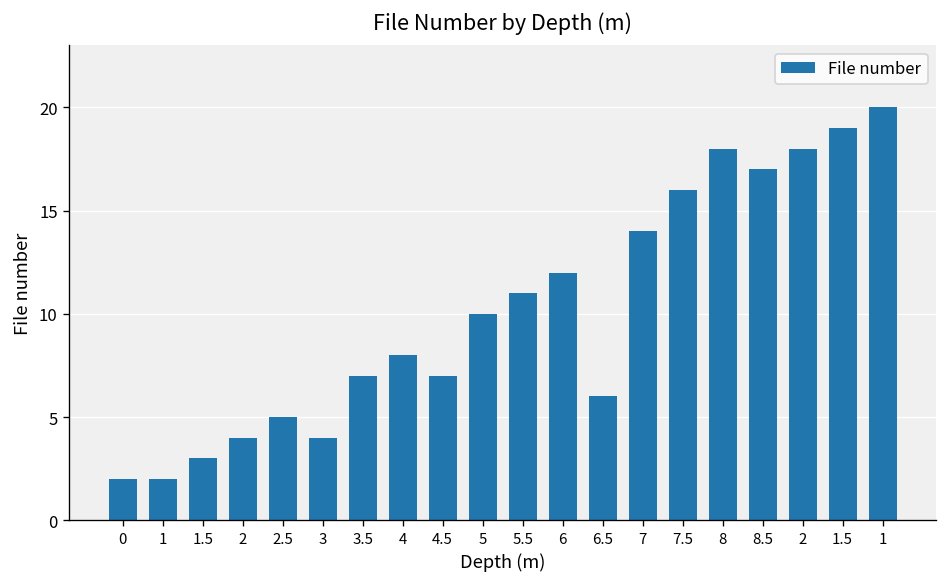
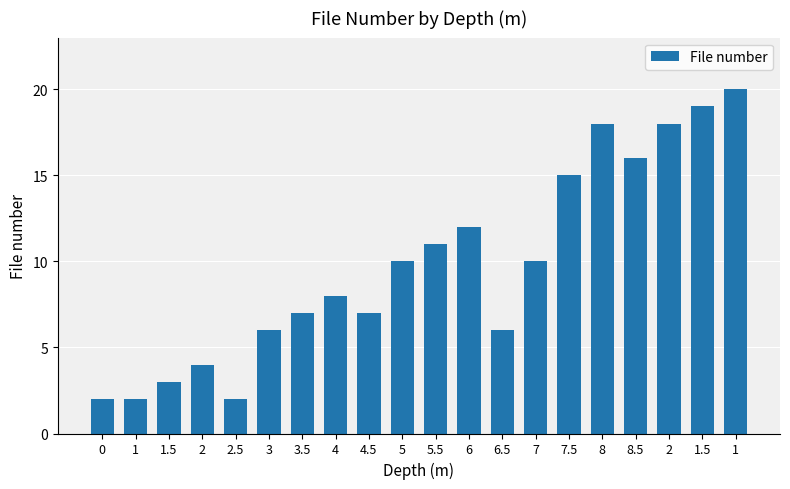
2.5: 5 -> 2
3: 4 -> 6
7: 14 -> 10
7.5: 16 -> 15
8.5: 17 -> 16
